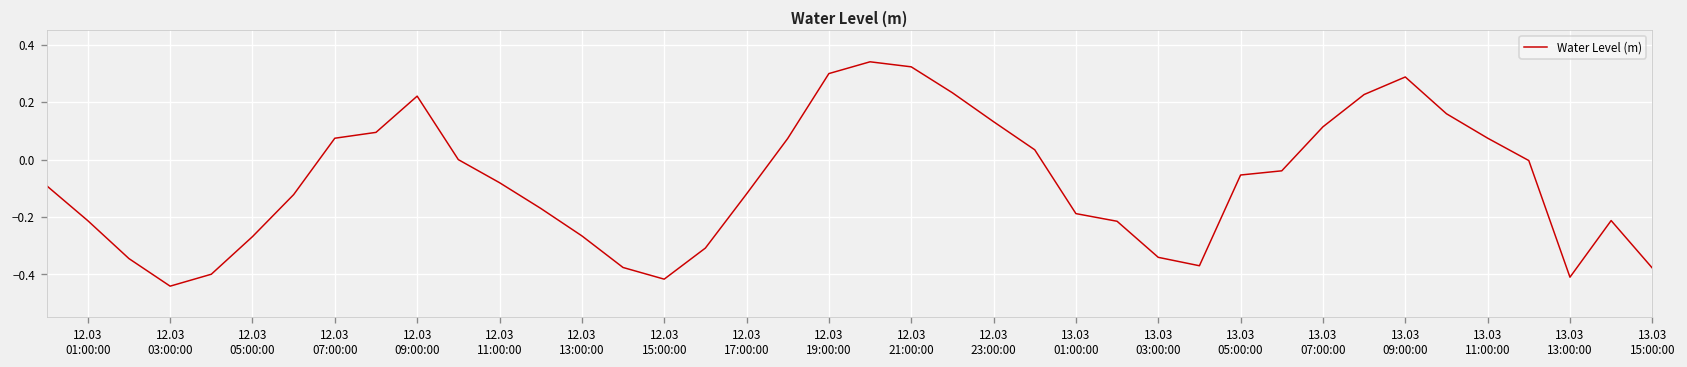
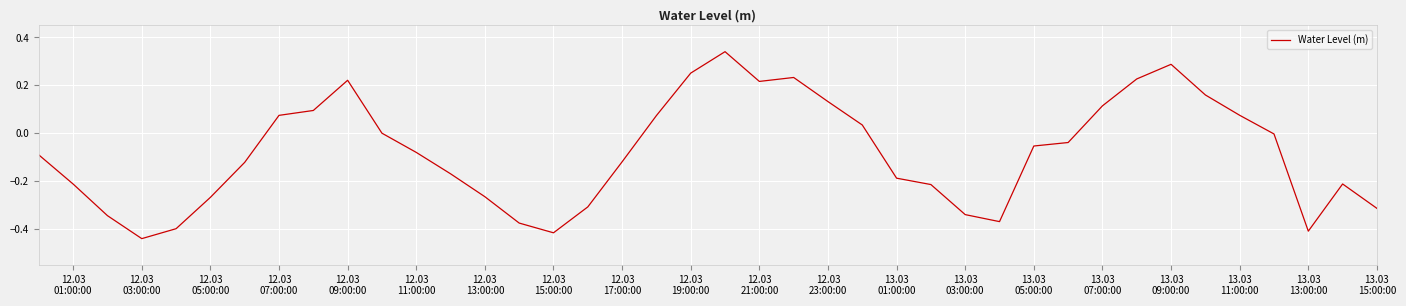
12.03 19:00:00: 0.30 -> 0.25
12.03 21:00:00: 0.32 -> 0.22
13.03 15:00:00: -0.38 -> -0.31
